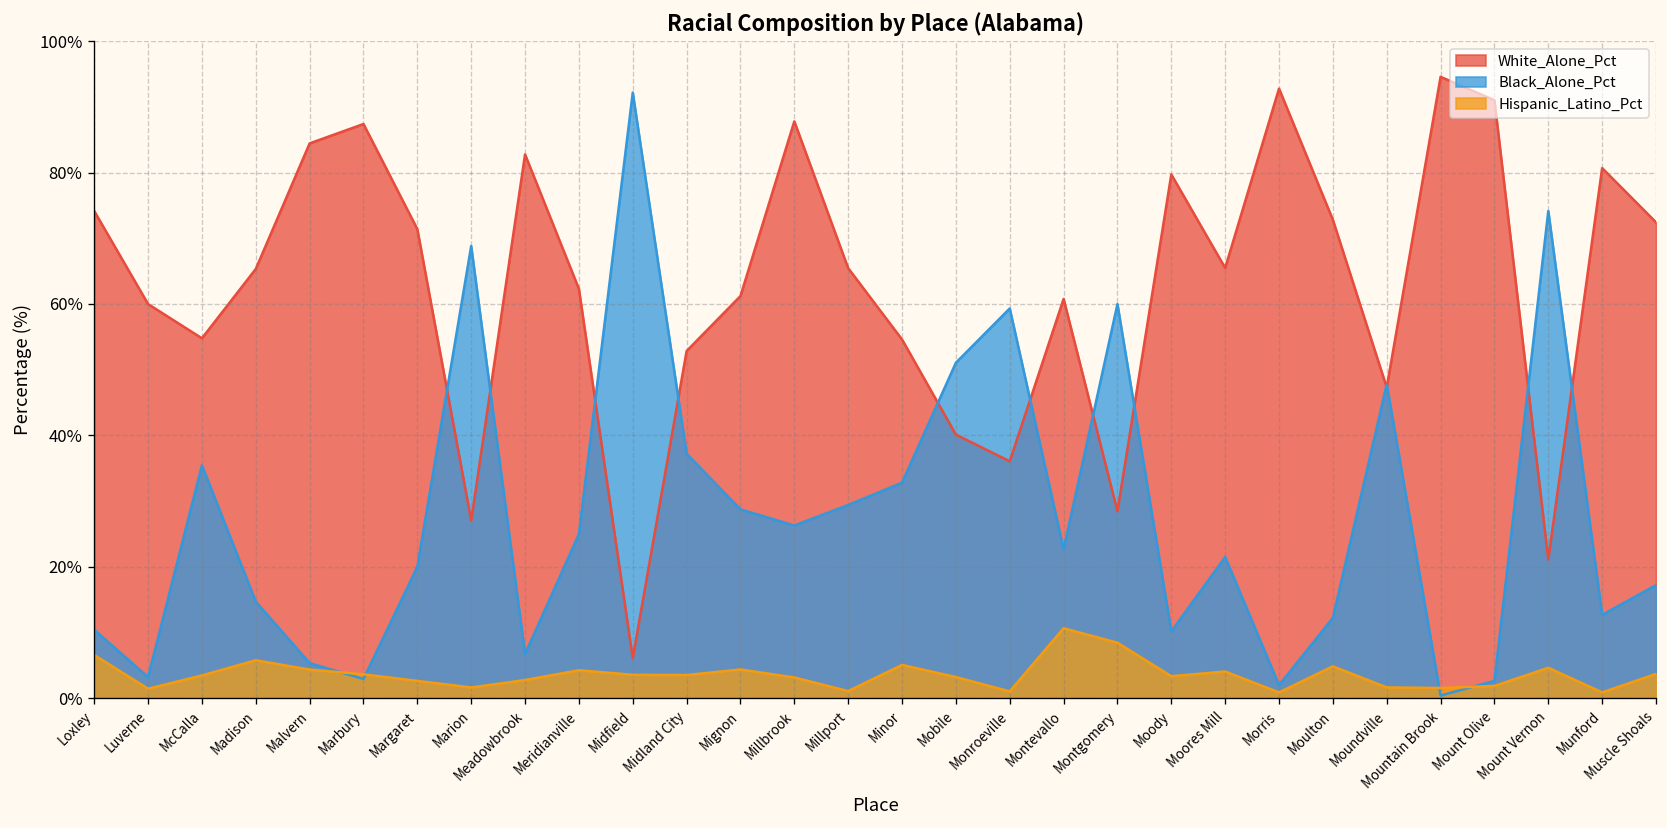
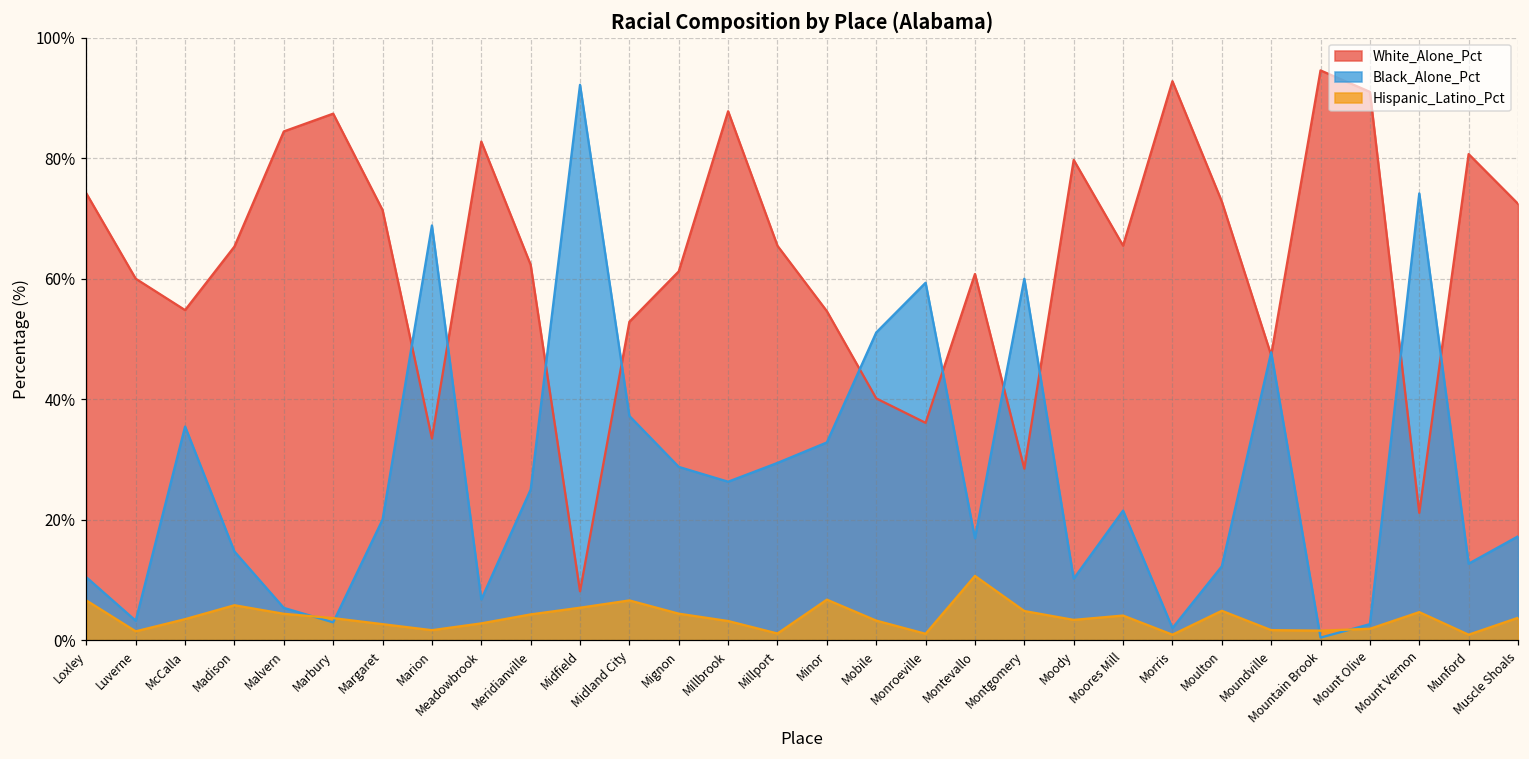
White_Alone_Pct, Marion: 27% -> 33%
White_Alone_Pct, Midfield: 6% -> 8%
Hispanic_Latino_Pct, Midfield: 4% -> 5%
Hispanic_Latino_Pct, Midland City: 4% -> 7%
Hispanic_Latino_Pct, Minor: 5% -> 7%
Black_Alone_Pct, Montevallo: 23% -> 17%
Hispanic_Latino_Pct, Montgomery: 8% -> 5%
